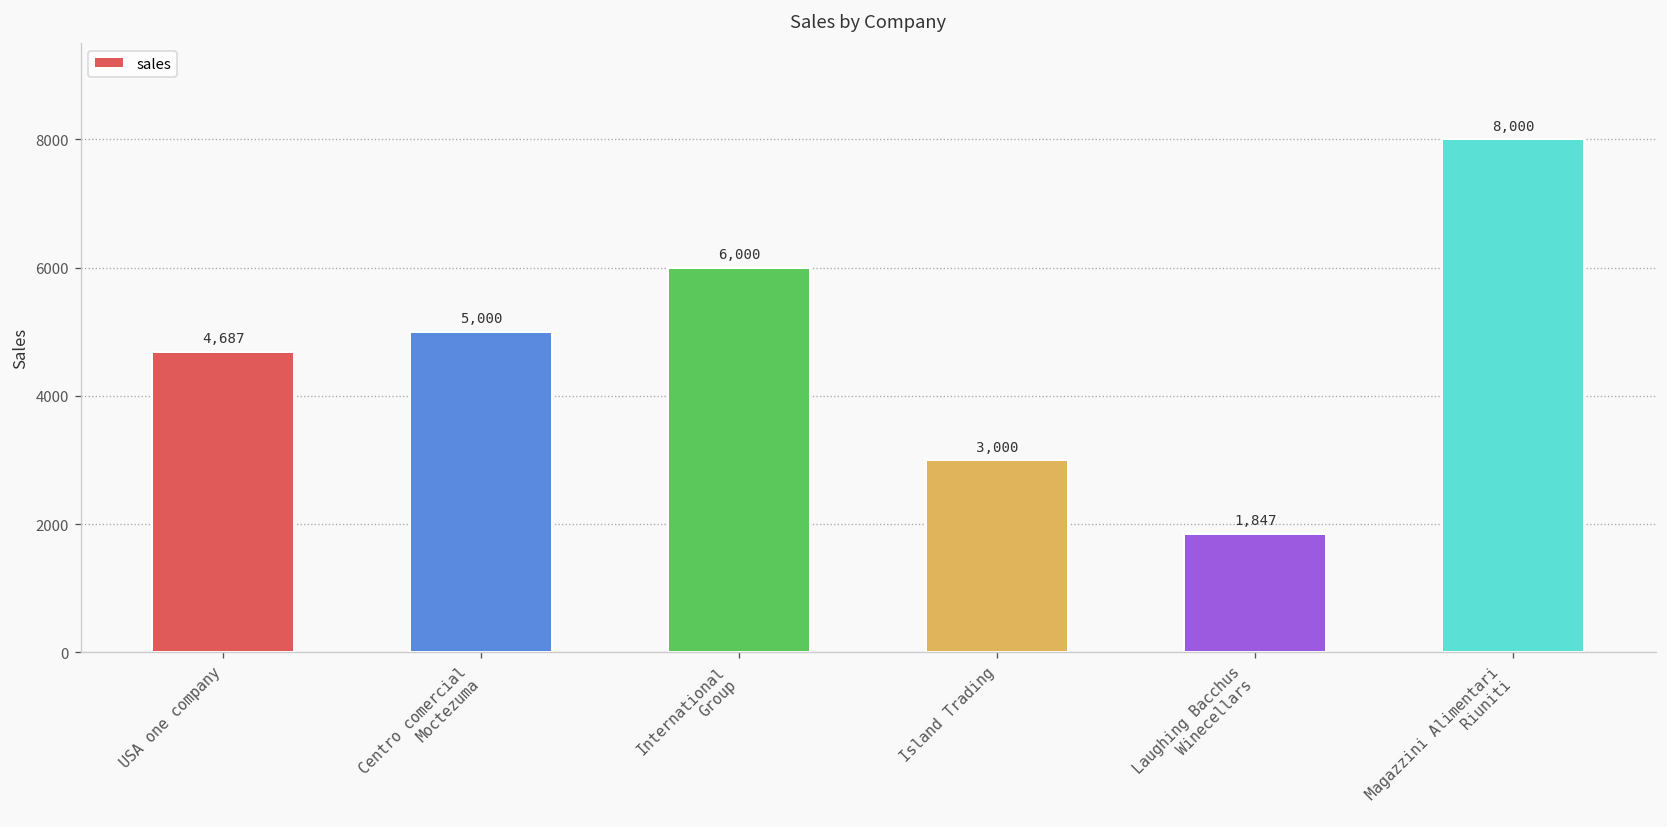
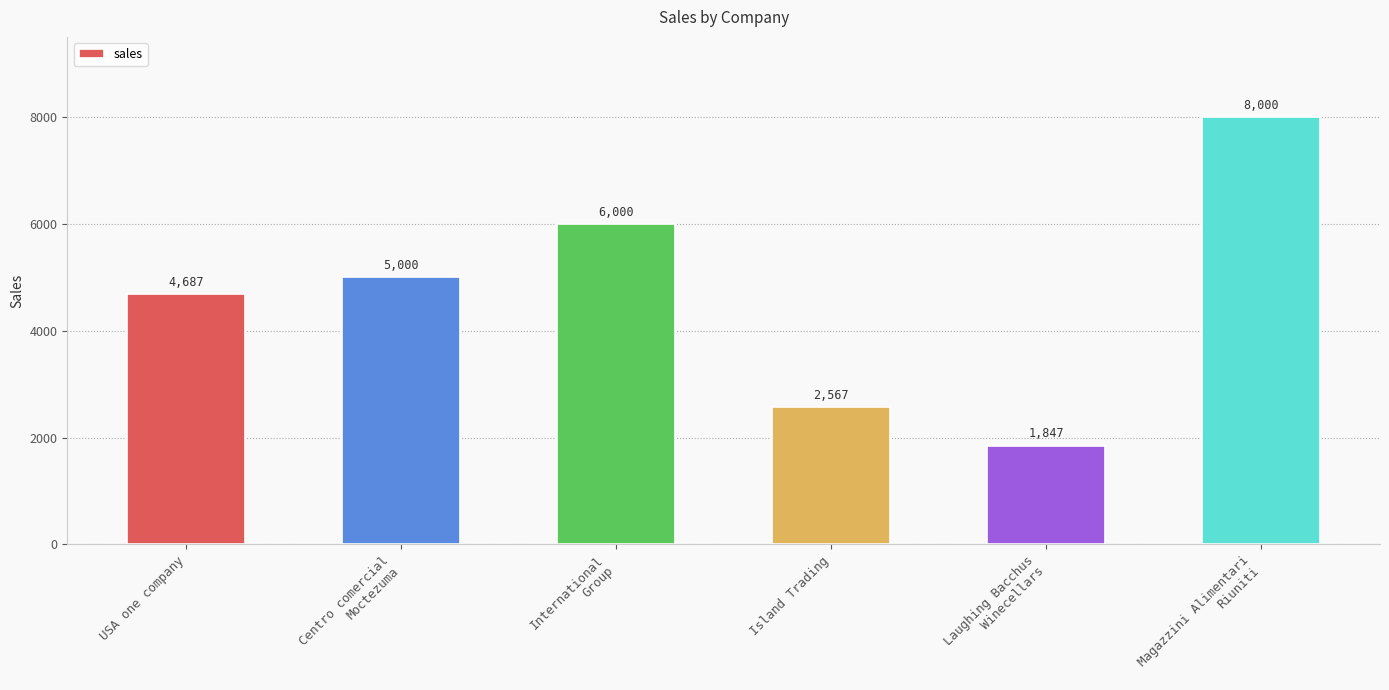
Island Trading: 3,000 -> 2,567
